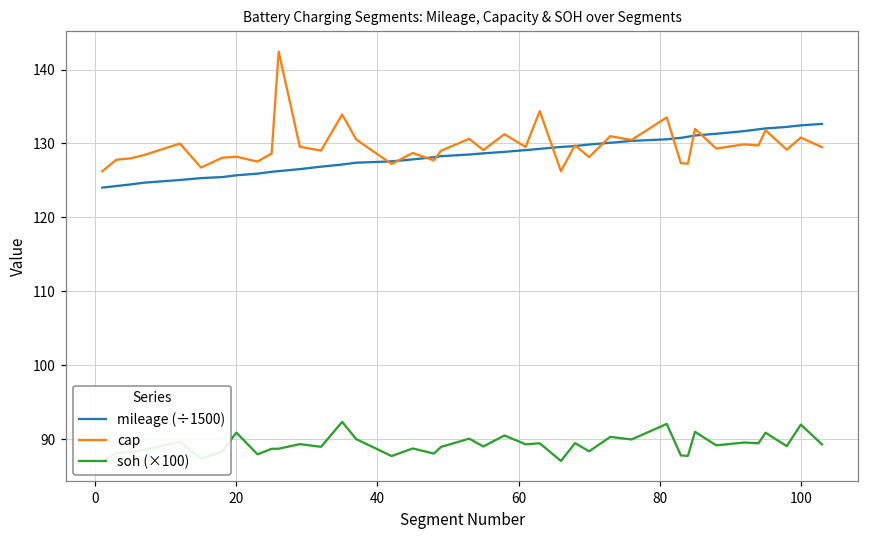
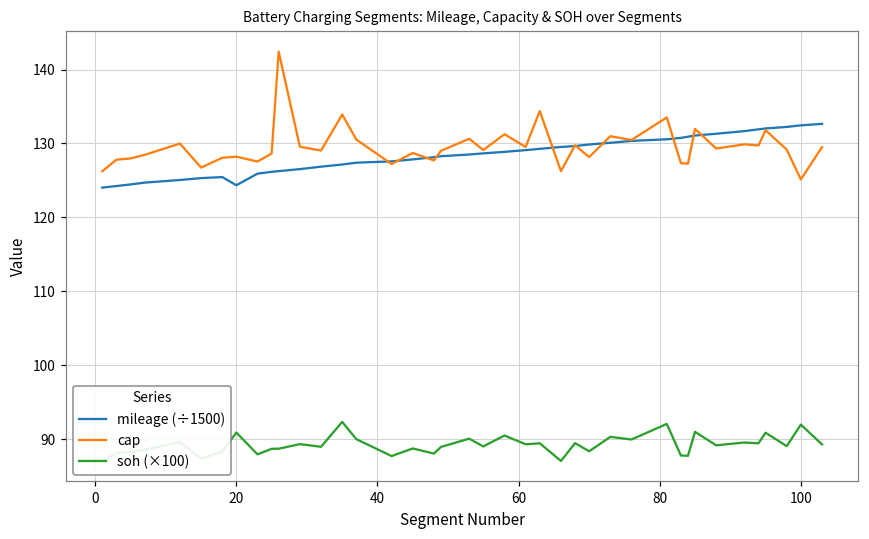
mileage (÷1500), 20: 126 -> 124
cap, 100: 131 -> 125
